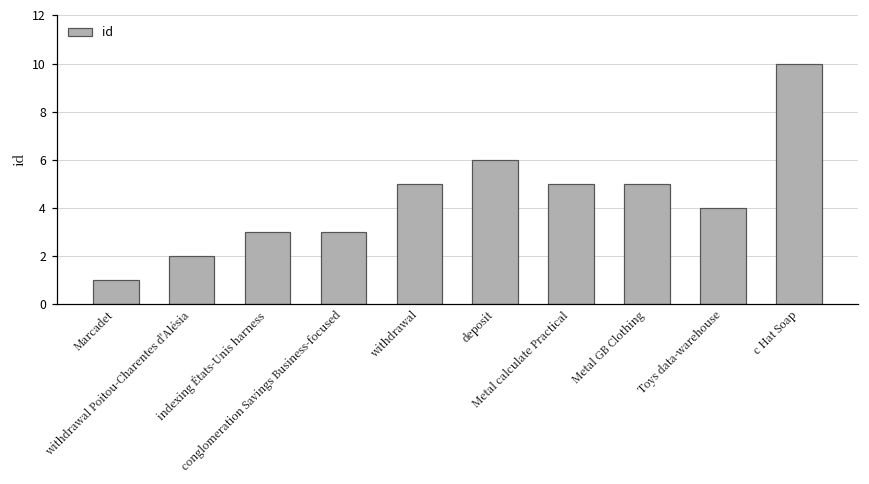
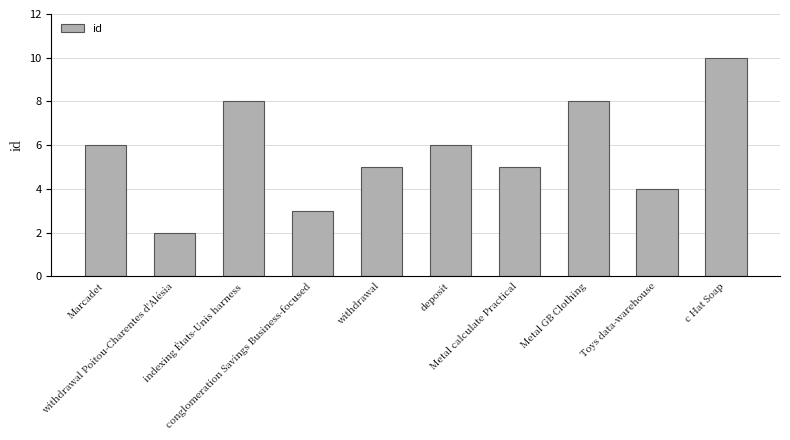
Marcadet: 1 -> 6
indexing États-Unis harness: 3 -> 8
Metal GB Clothing: 5 -> 8
